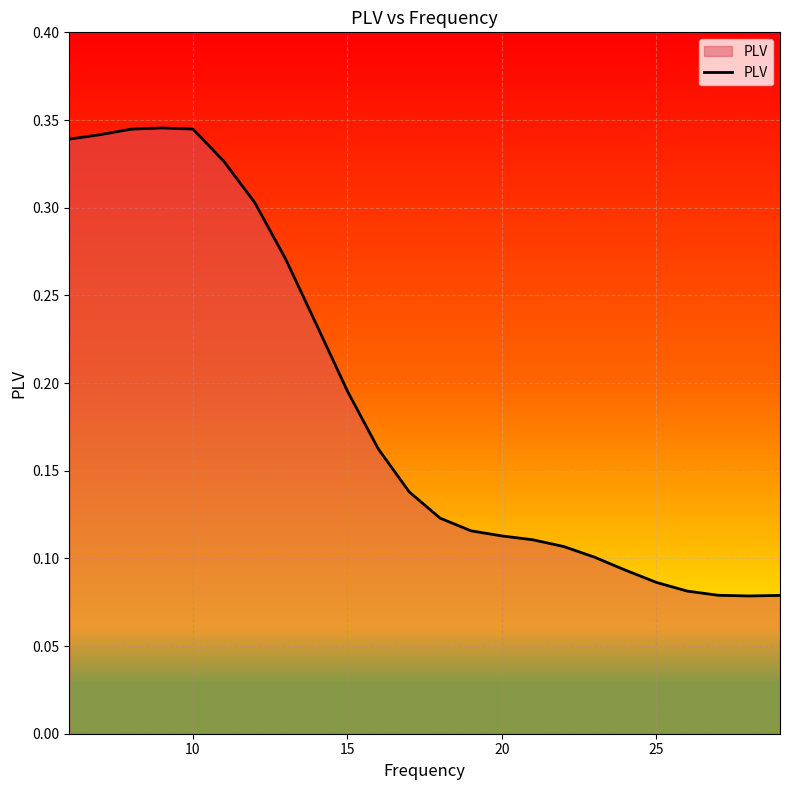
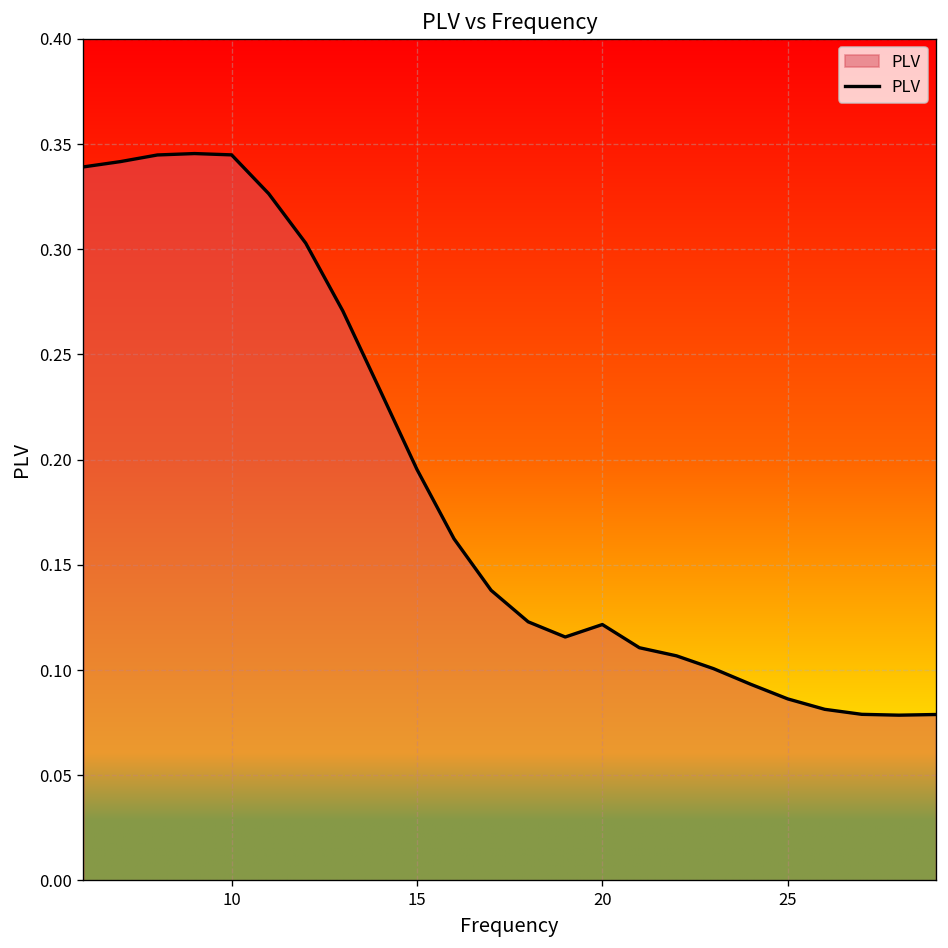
20: 0.113 -> 0.122
